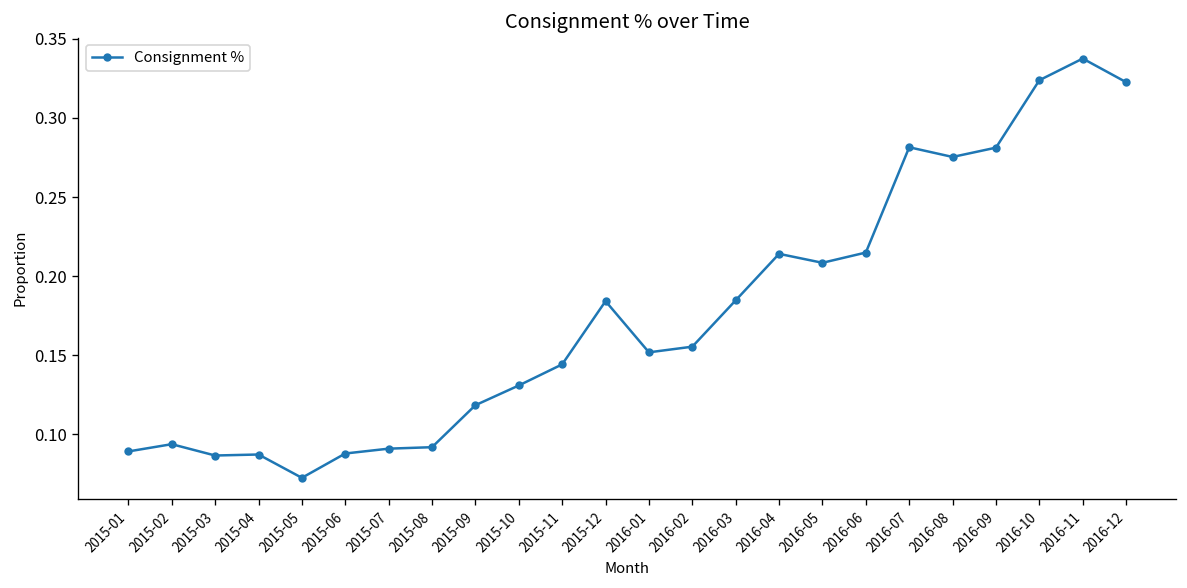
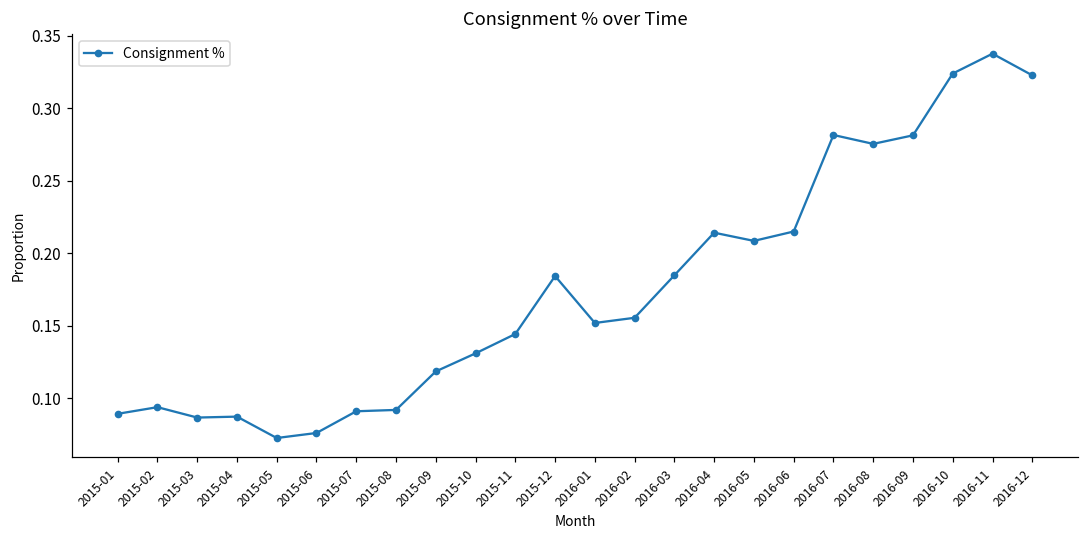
2015-06: 0.088 -> 0.076
